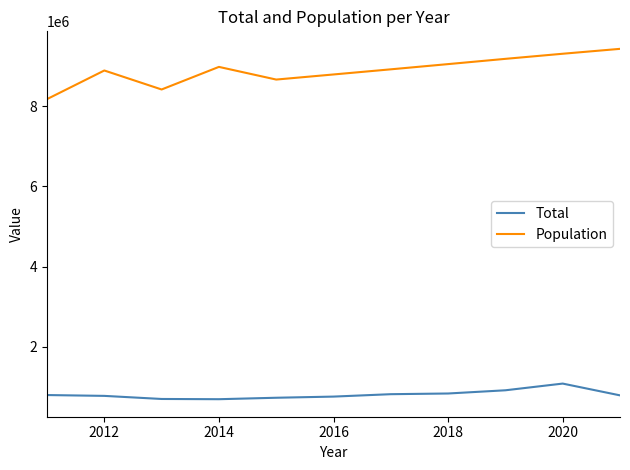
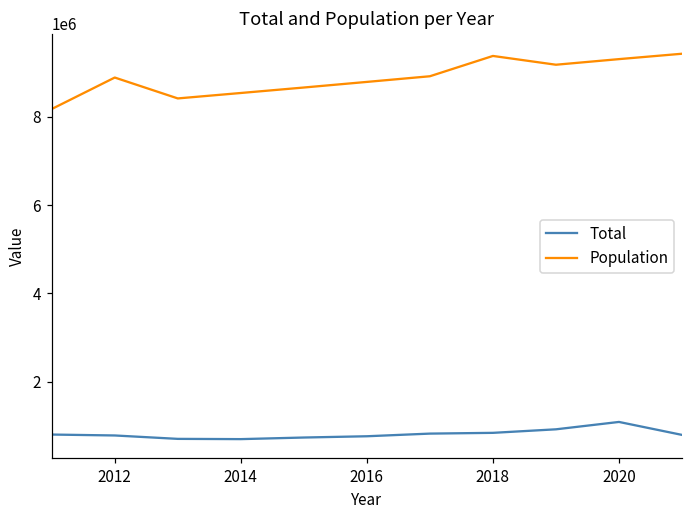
Population, 2014: 9000000 -> 8500000
Population, 2018: 9000000 -> 9400000
